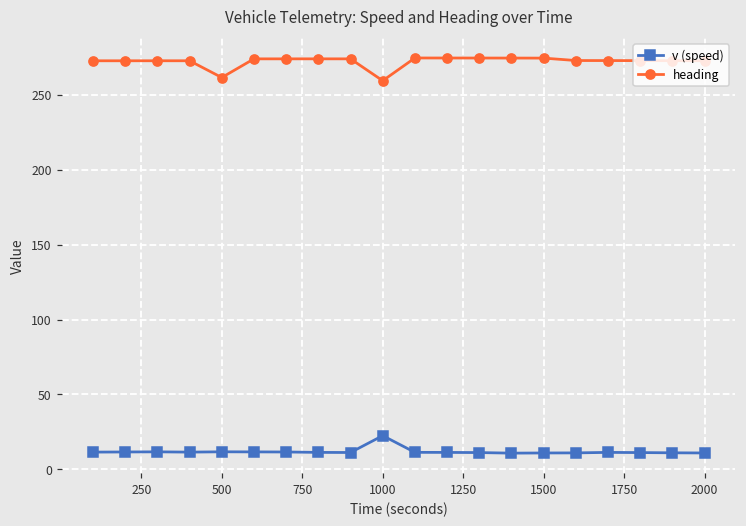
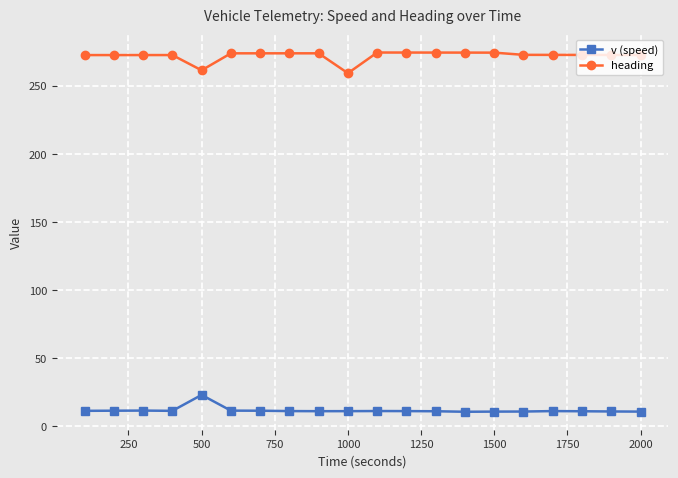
v (speed), 500: 12 -> 23
v (speed), 1000: 22 -> 11
